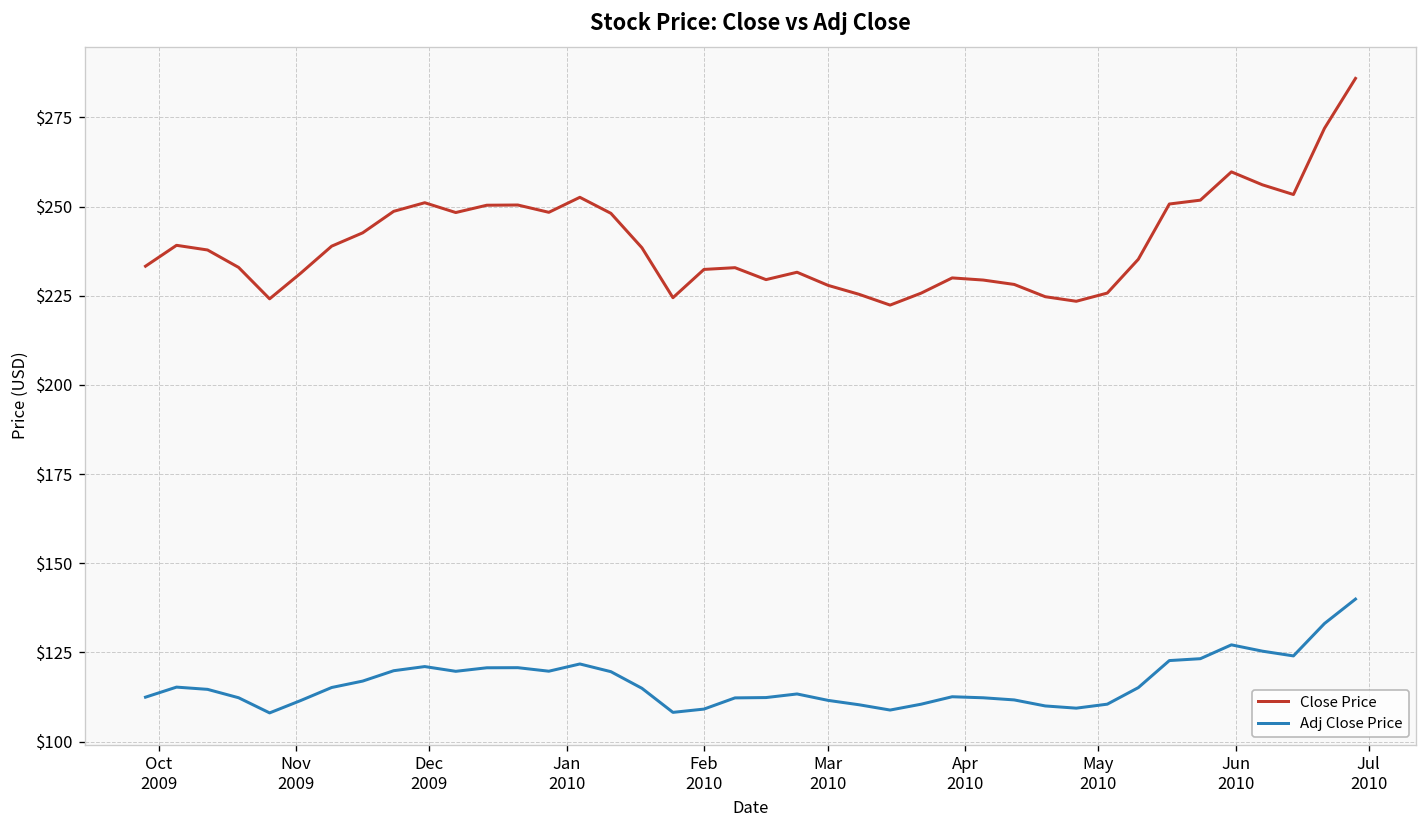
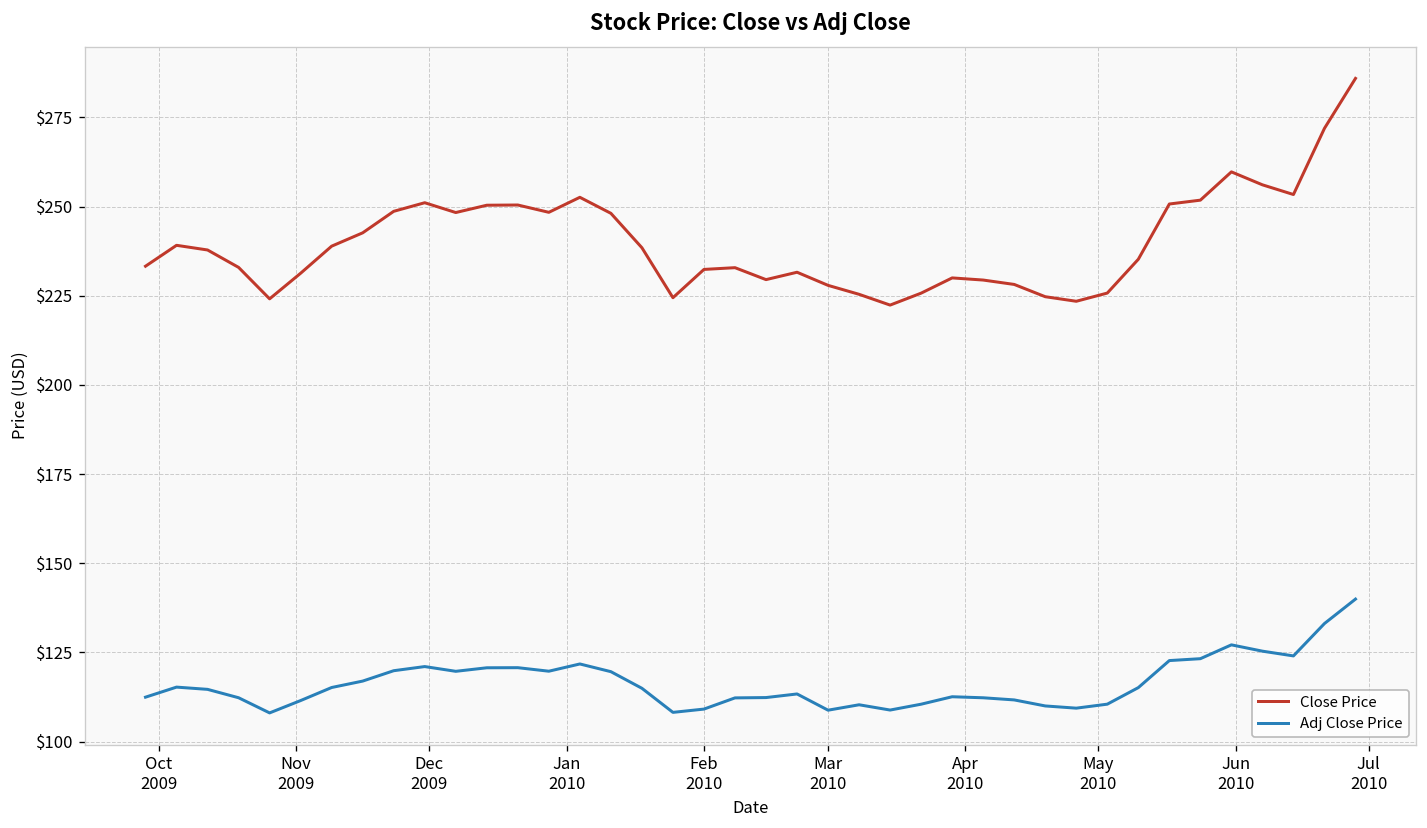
Adj Close Price, Mar 2010: $112 -> $109
